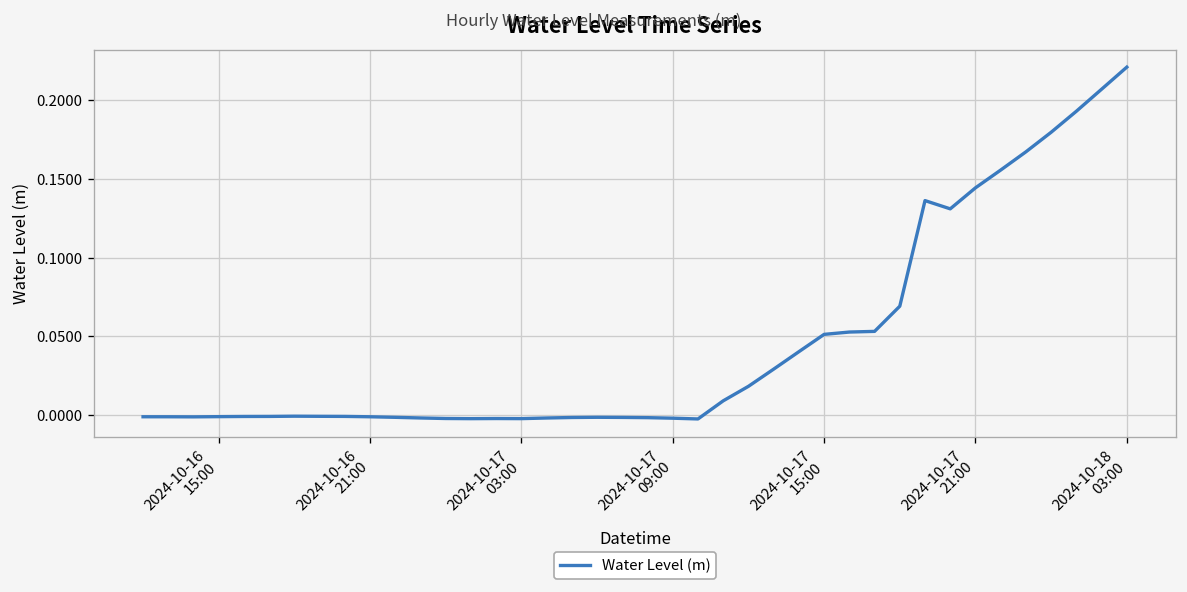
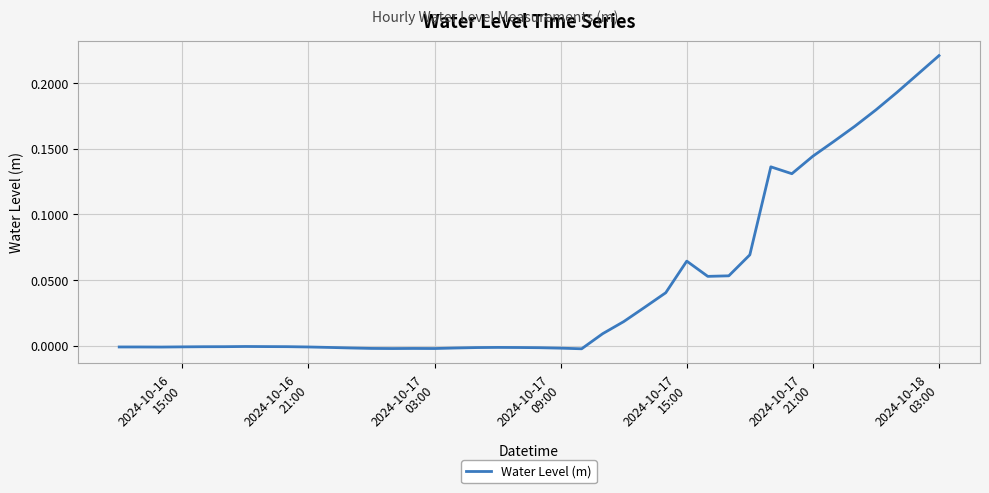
2024-10-17 15:00: 0.051 -> 0.064
